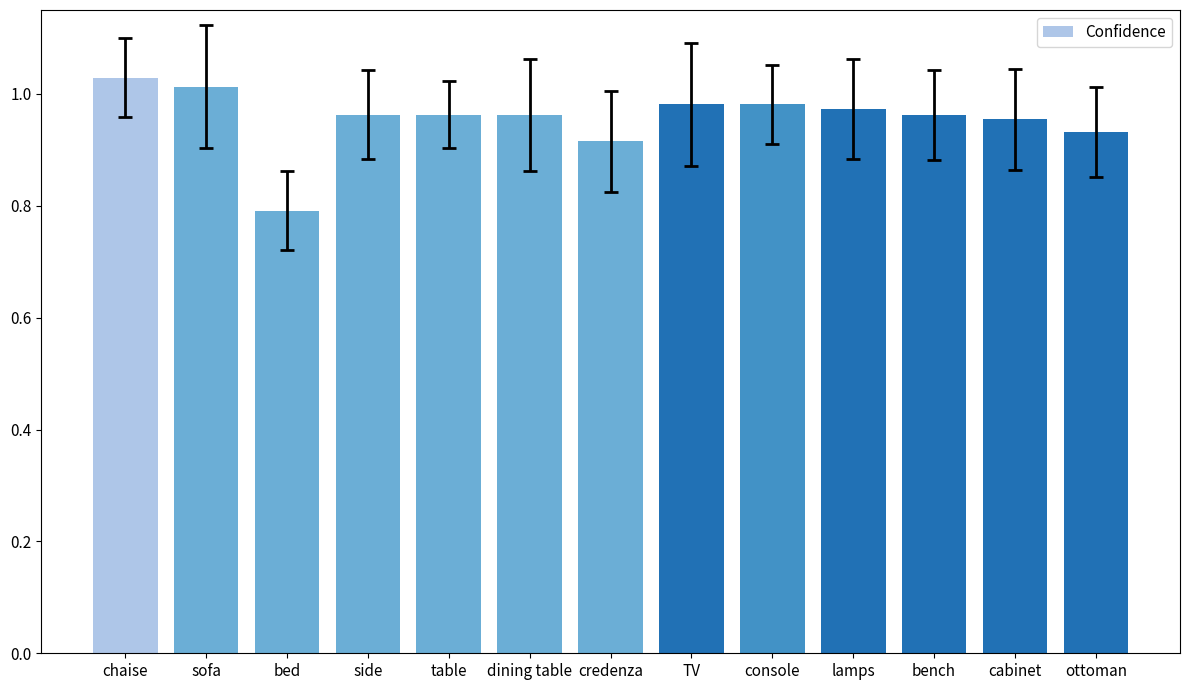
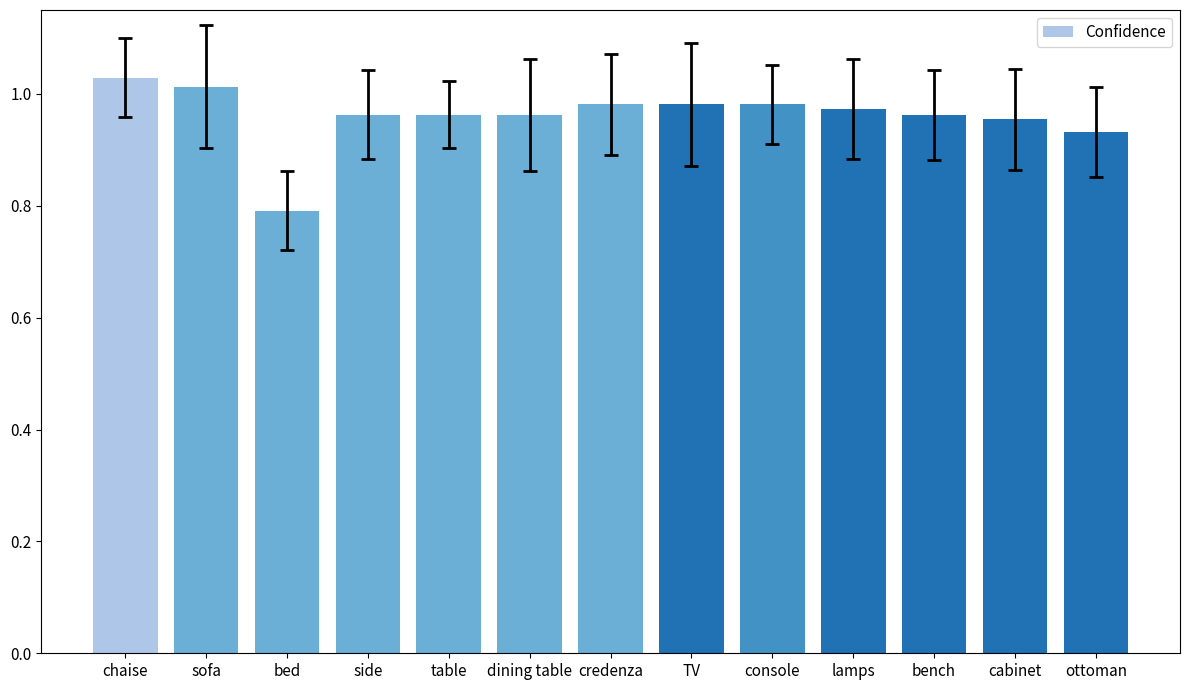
Confidence, credenza: 0.92 -> 0.98
